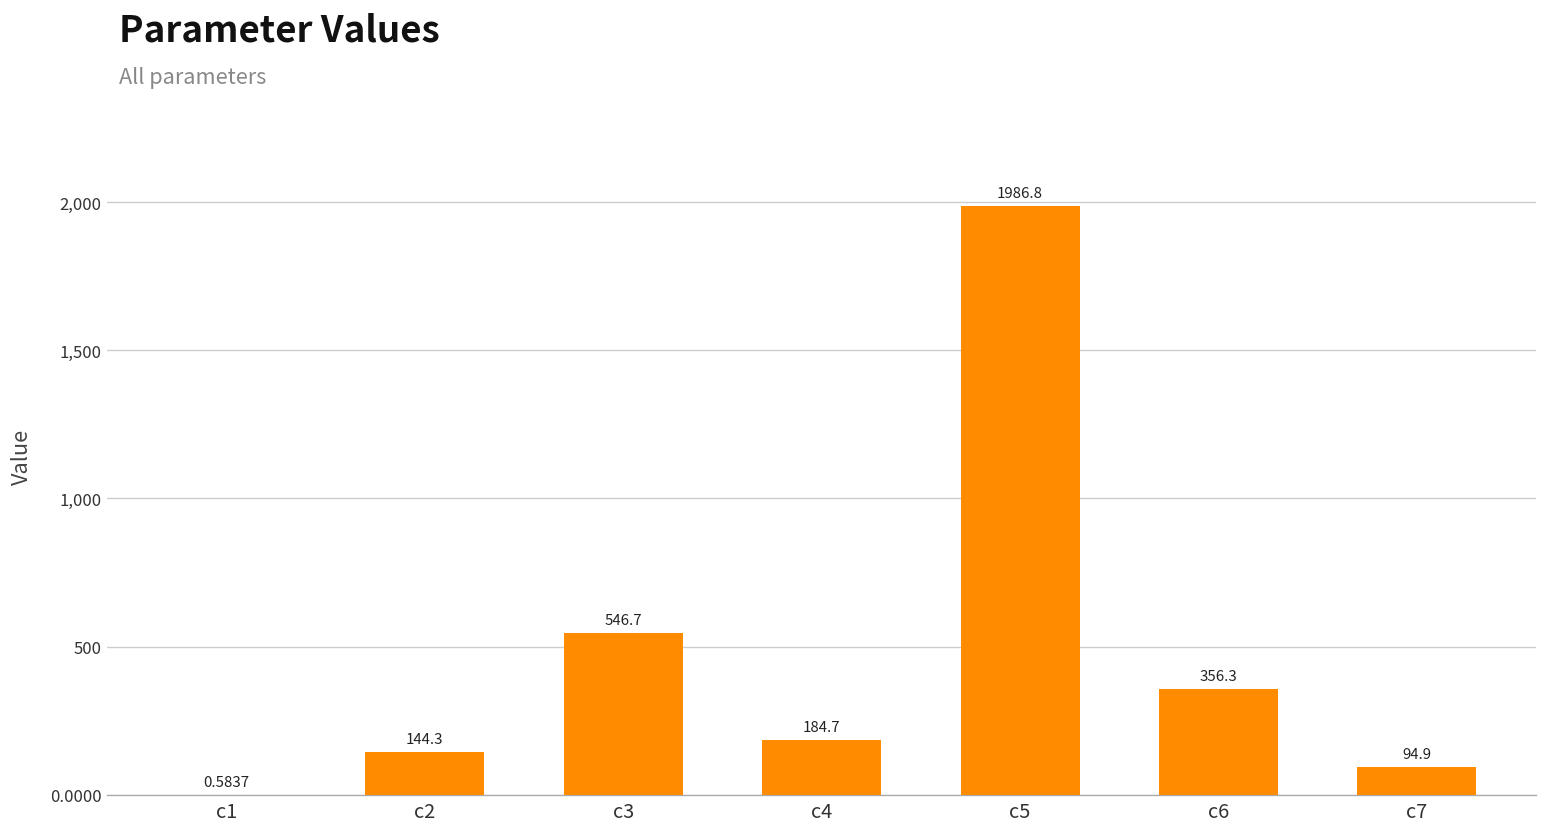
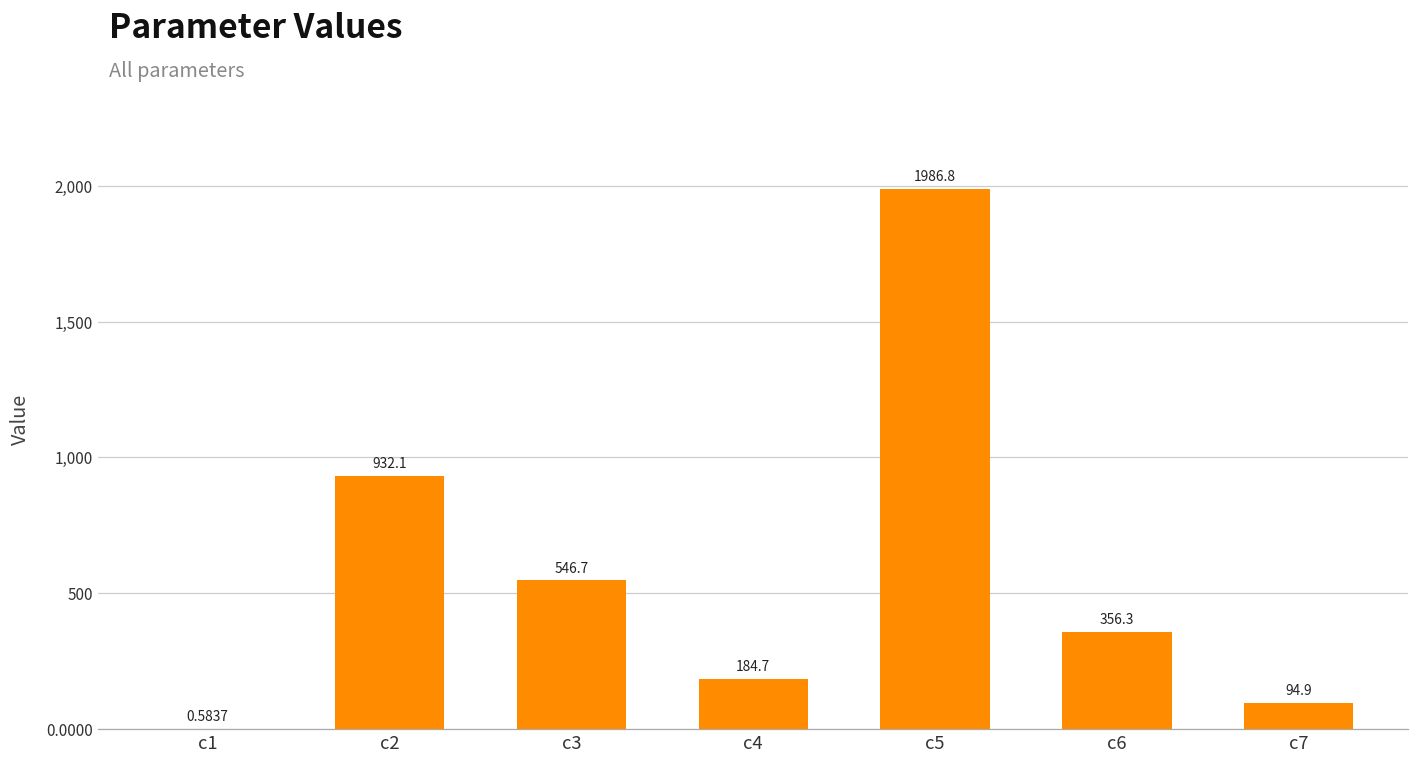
c2: 144.3 -> 932.1
